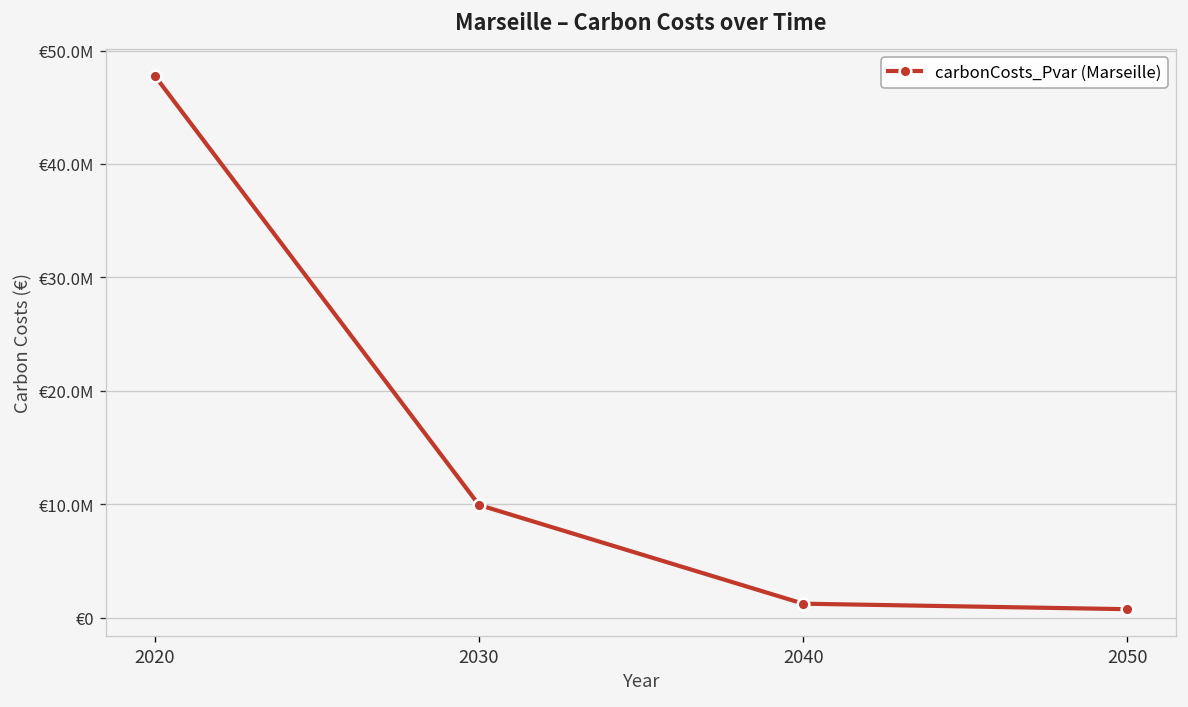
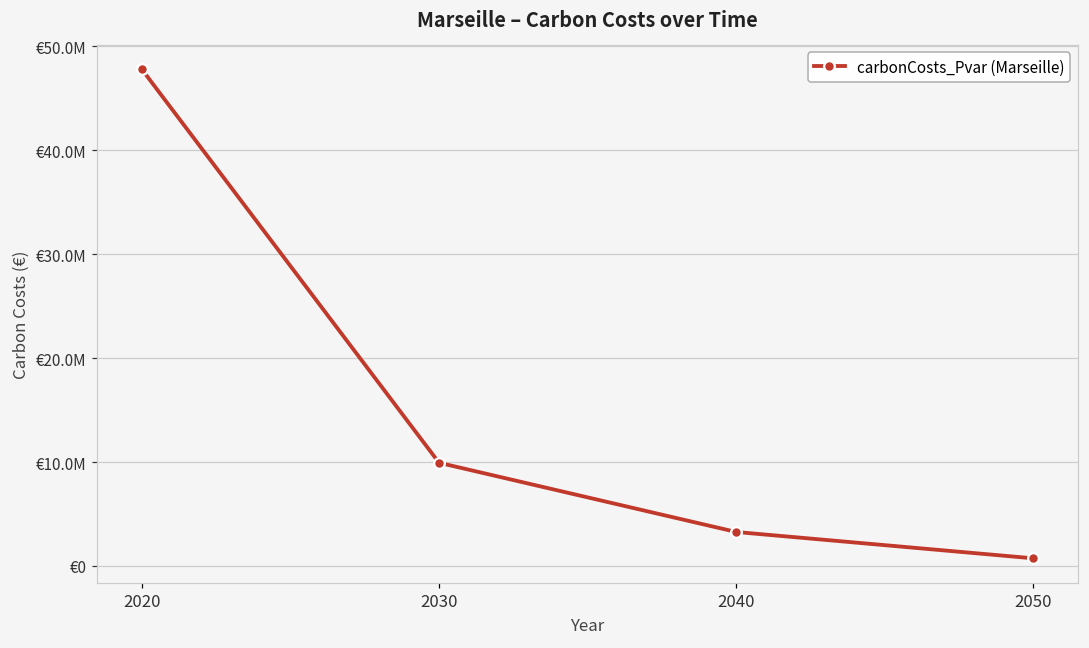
2040: €1000000 -> €3000000
